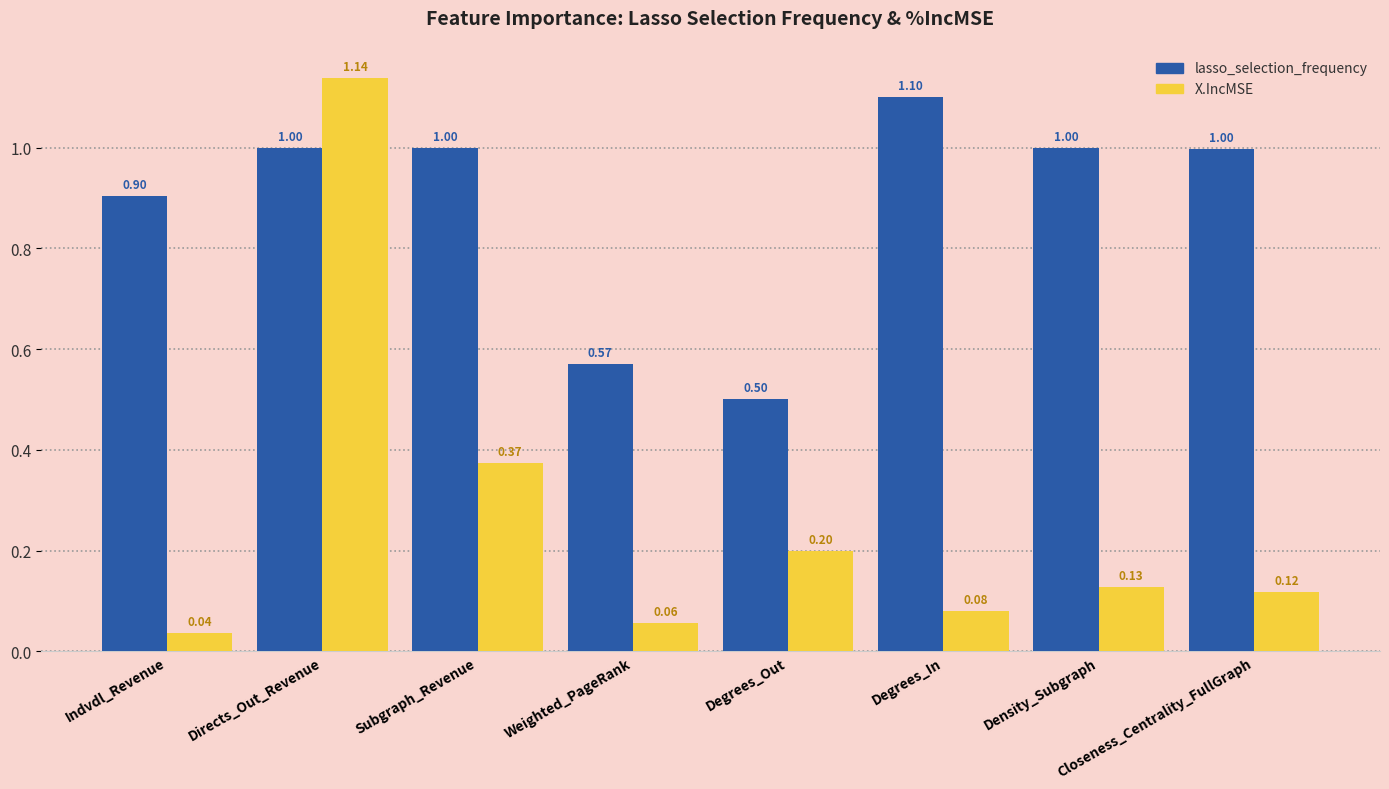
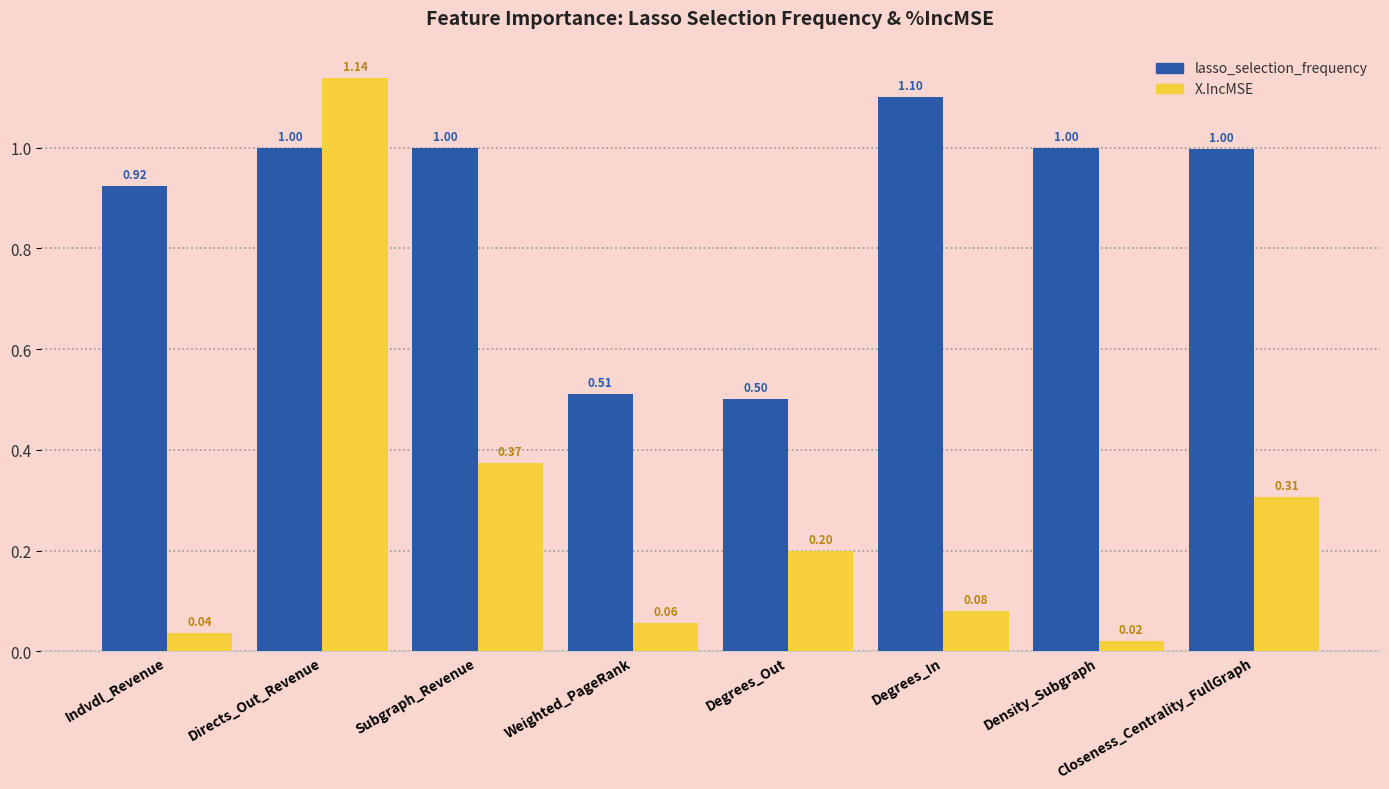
lasso_selection_frequency, Indvdl_Revenue: 0.90 -> 0.92
lasso_selection_frequency, Weighted_PageRank: 0.57 -> 0.51
X.IncMSE, Density_Subgraph: 0.13 -> 0.02
X.IncMSE, Closeness_Centrality_FullGraph: 0.12 -> 0.31
